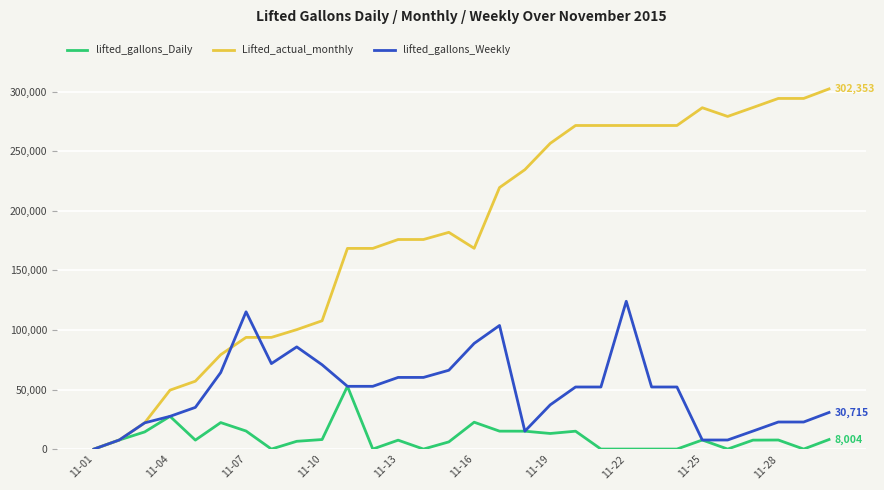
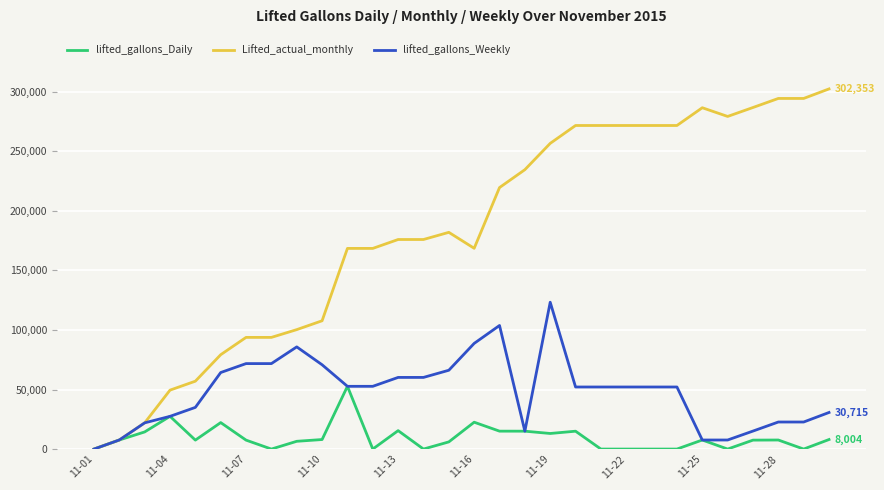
lifted_gallons_Daily, 11-07: 15,000 -> 8,000
lifted_gallons_Weekly, 11-07: 115,000 -> 72,000
lifted_gallons_Daily, 11-13: 7,000 -> 15,000
lifted_gallons_Weekly, 11-19: 37,000 -> 123,000
lifted_gallons_Weekly, 11-22: 124,000 -> 52,000
